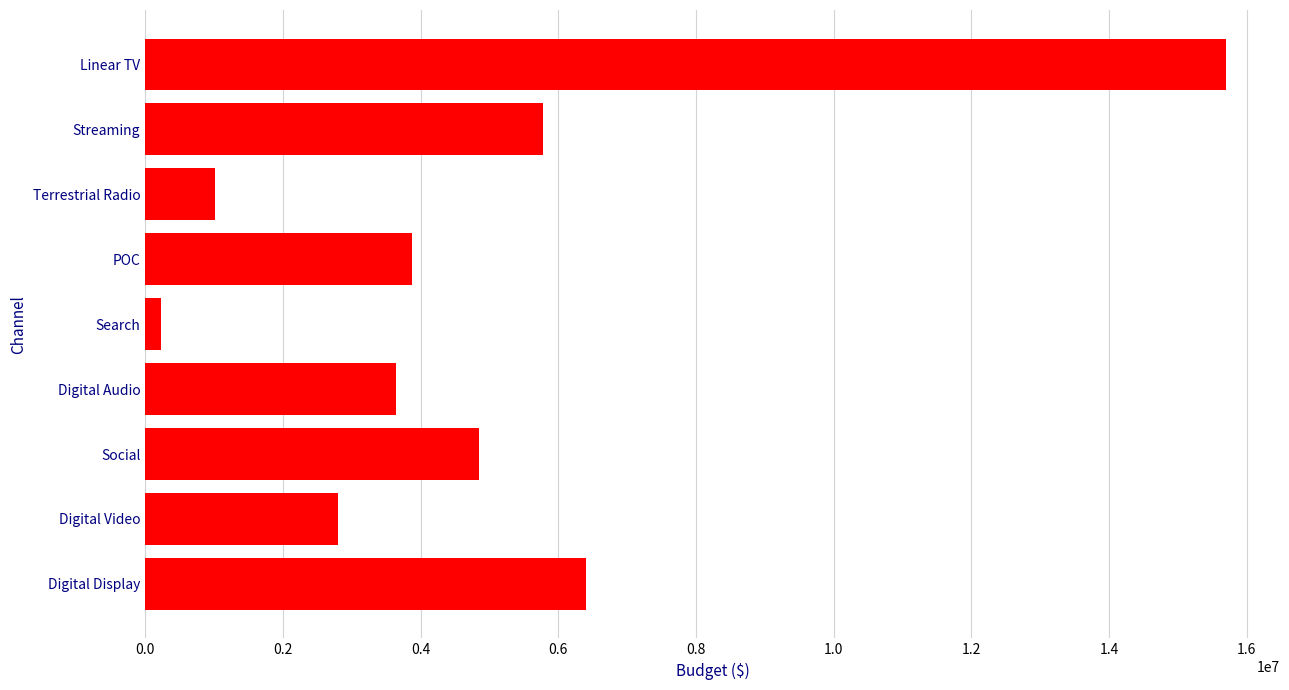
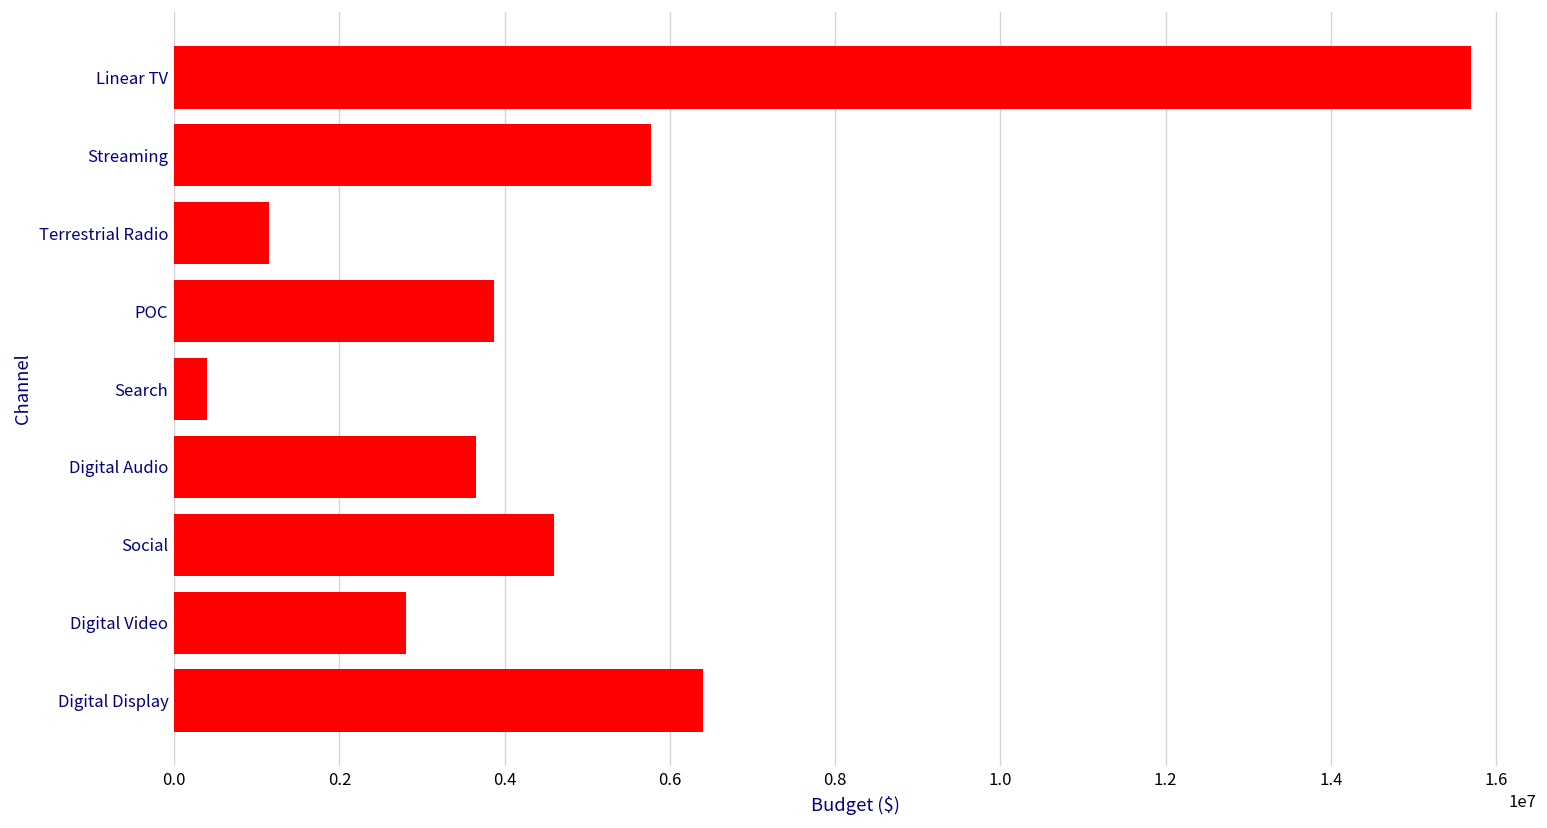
Terrestrial Radio: 1000000 -> 1200000
Search: 200000 -> 400000
Social: 4900000 -> 4600000
